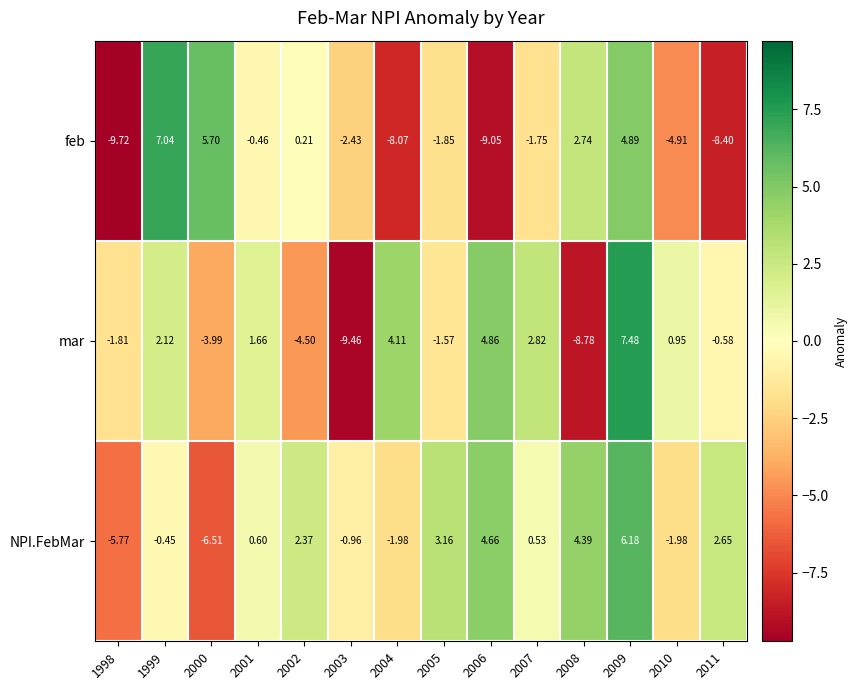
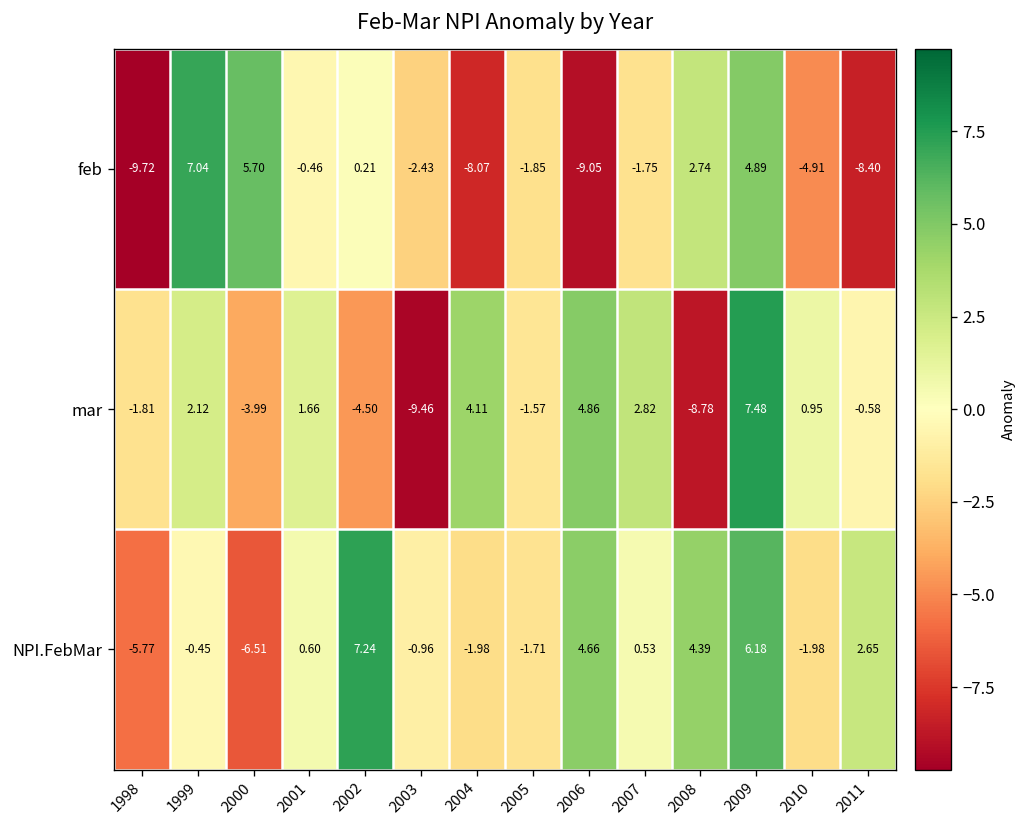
NPI.FebMar, 2002: 2.37 -> 7.24
NPI.FebMar, 2005: 3.16 -> -1.71
